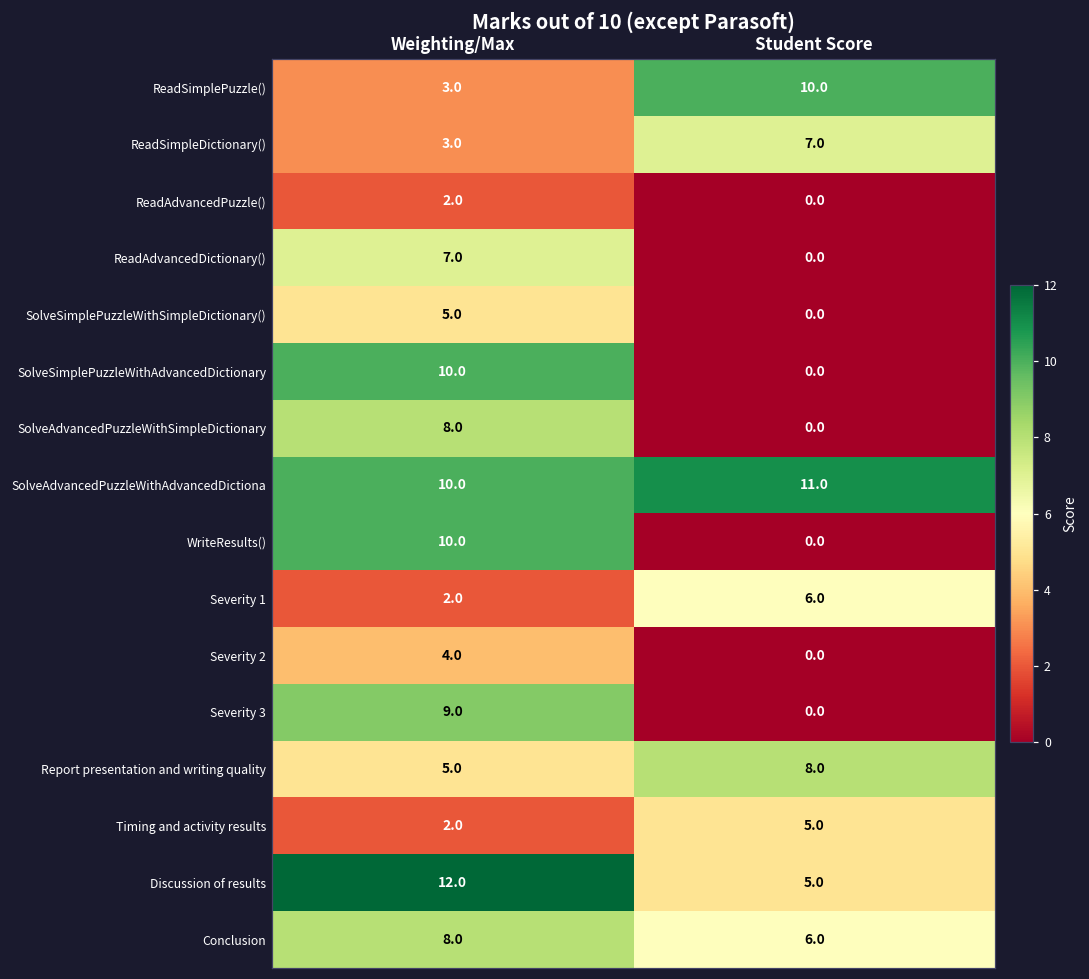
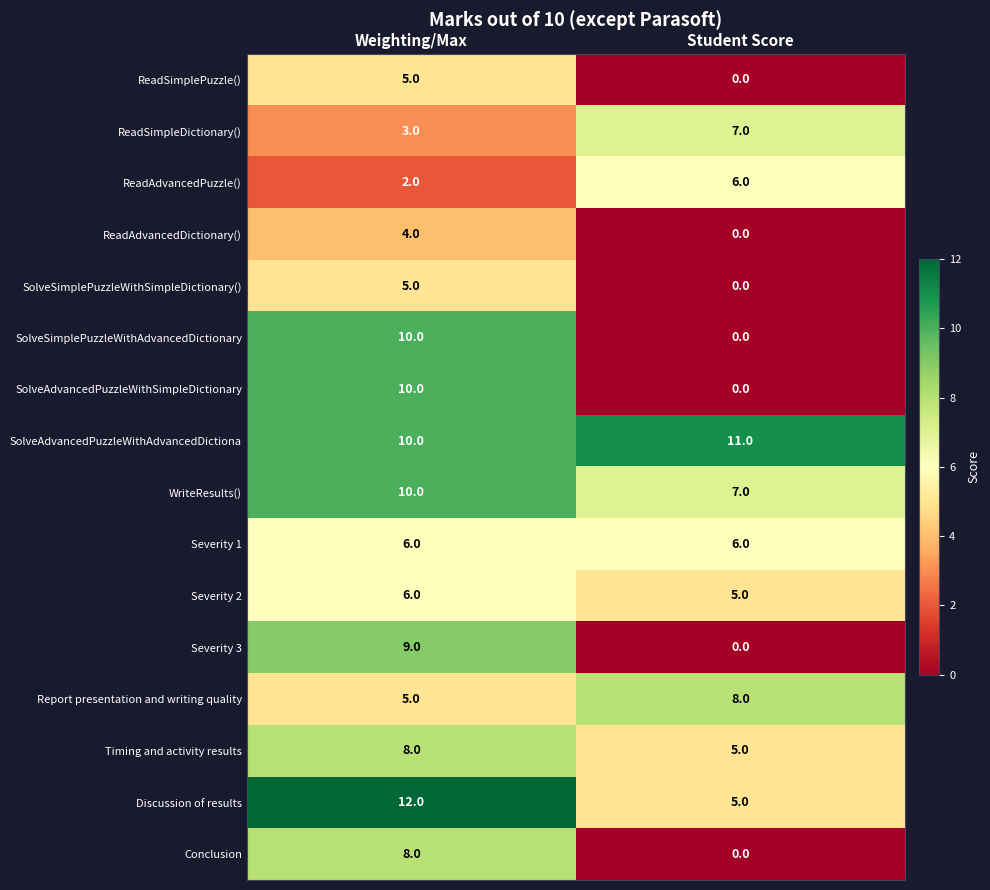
ReadSimplePuzzle(), Weighting/Max: 3.0 -> 5.0
ReadSimplePuzzle(), Student Score: 10.0 -> 0.0
ReadAdvancedPuzzle(), Student Score: 0.0 -> 6.0
ReadAdvancedDictionary(), Weighting/Max: 7.0 -> 4.0
SolveAdvancedPuzzleWithSimpleDictionary, Weighting/Max: 8.0 -> 10.0
WriteResults(), Student Score: 0.0 -> 7.0
Severity 1, Weighting/Max: 2.0 -> 6.0
Severity 2, Weighting/Max: 4.0 -> 6.0
Severity 2, Student Score: 0.0 -> 5.0
Timing and activity results, Weighting/Max: 2.0 -> 8.0
Conclusion, Student Score: 6.0 -> 0.0
